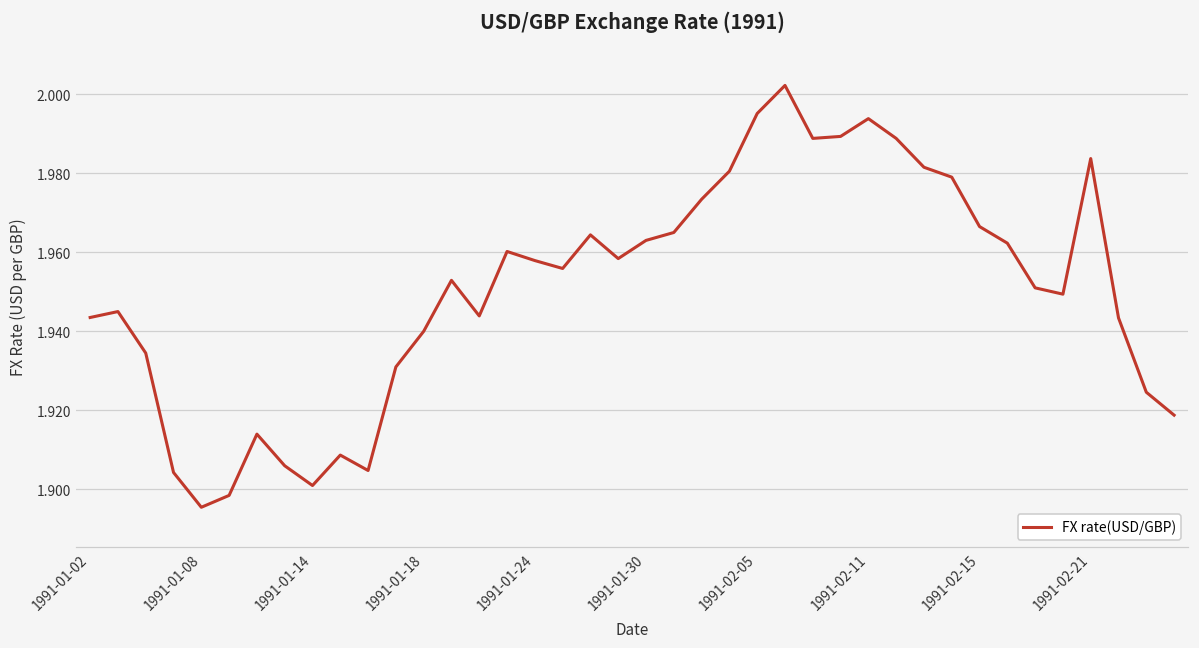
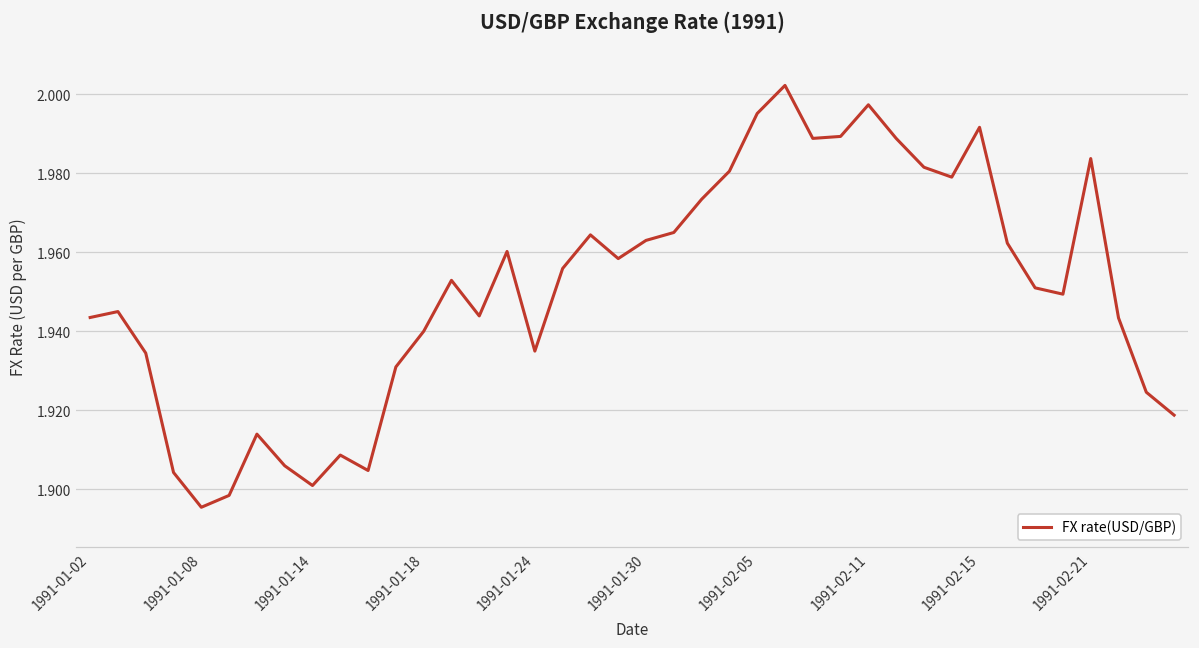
1991-01-24: 1.958 -> 1.935
1991-02-11: 1.994 -> 1.997
1991-02-15: 1.967 -> 1.992
